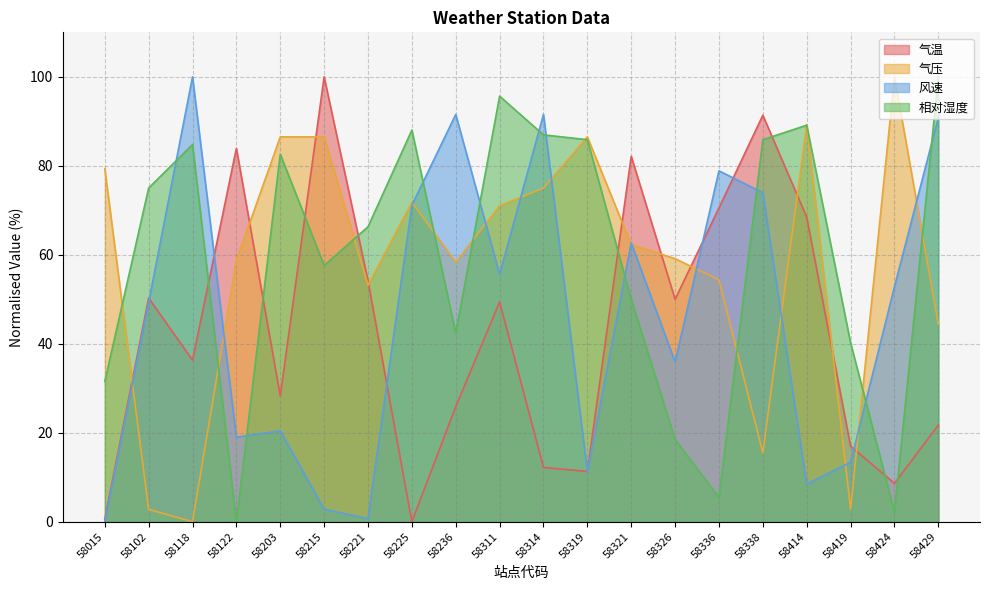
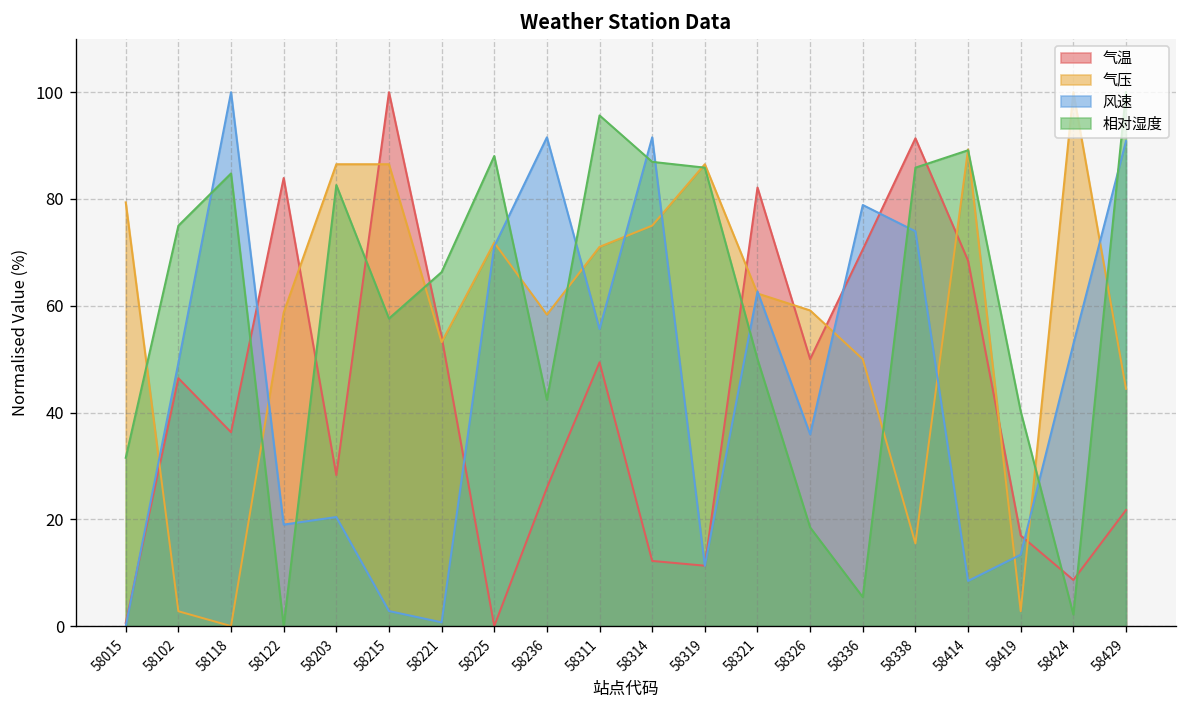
气温, 58102: 50 -> 46
气压, 58336: 54 -> 50
